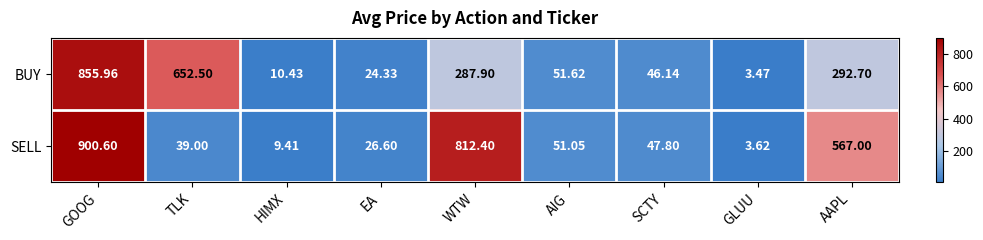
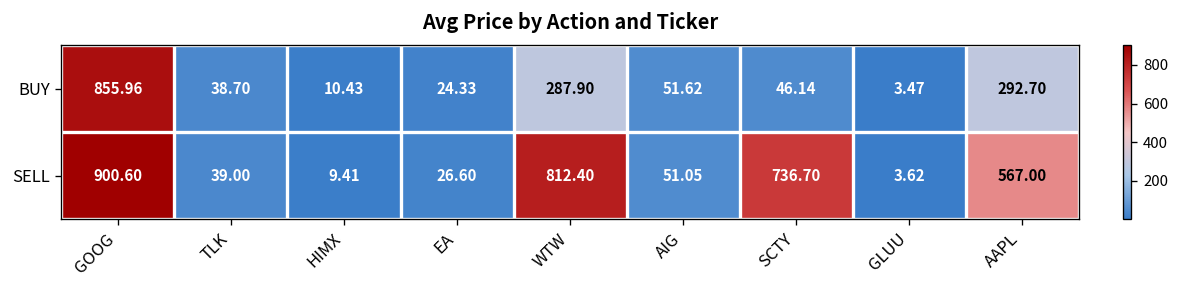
BUY, TLK: 652.50 -> 38.70
SELL, SCTY: 47.80 -> 736.70
